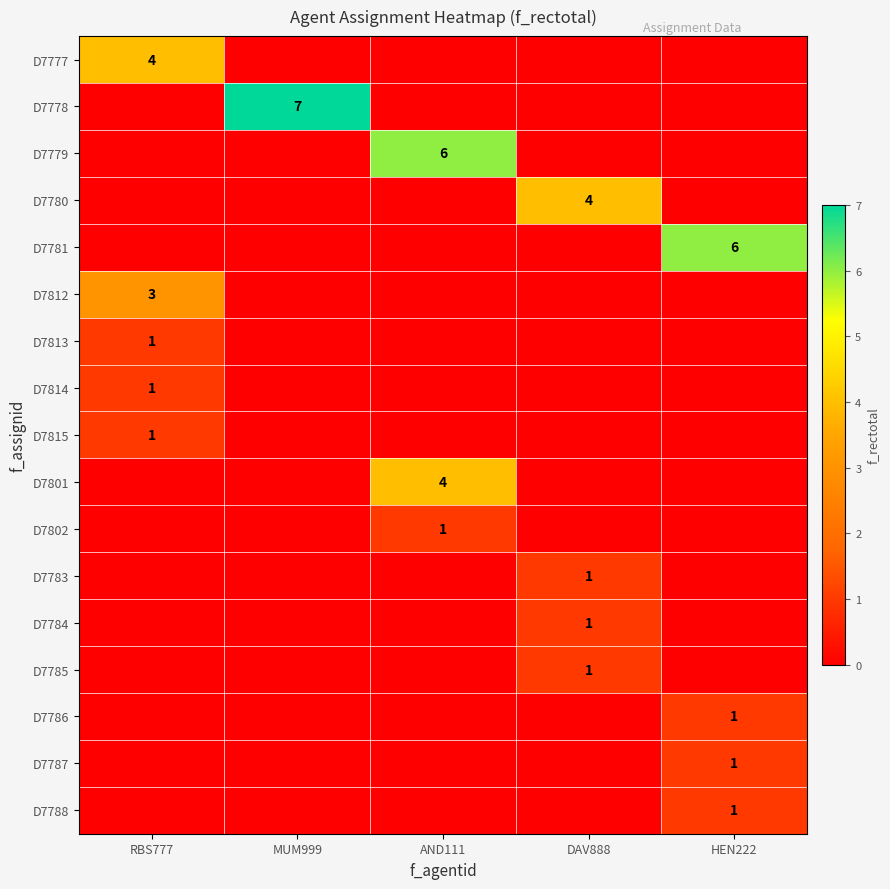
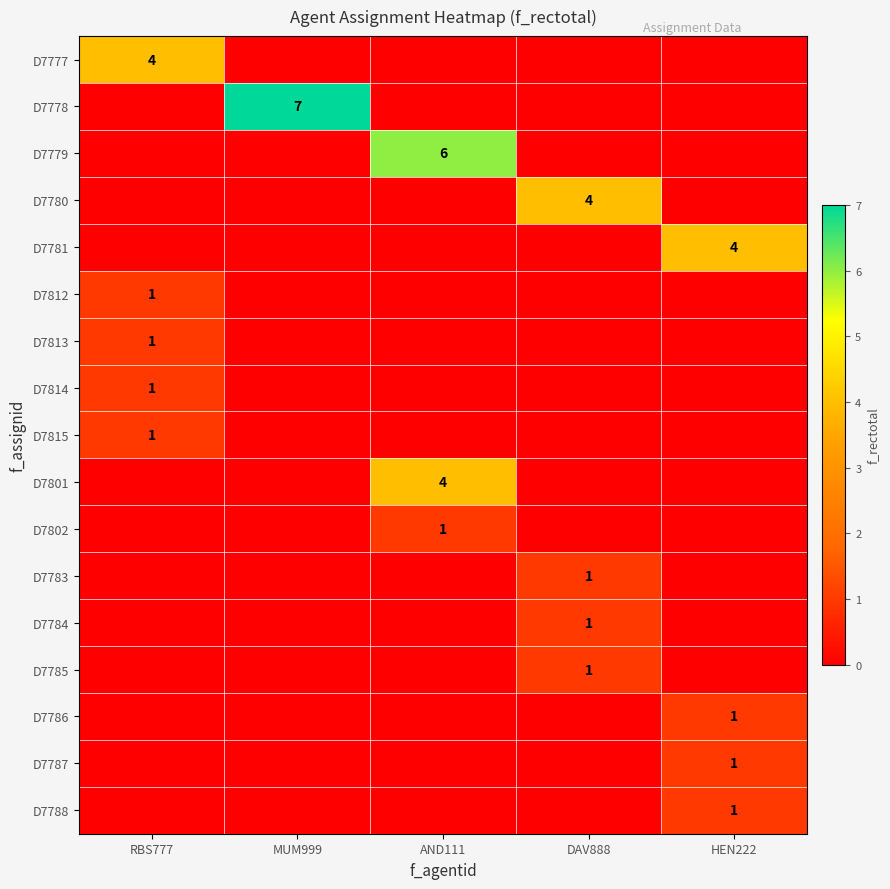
D7781, HEN222: 6 -> 4
D7812, RBS777: 3 -> 1
